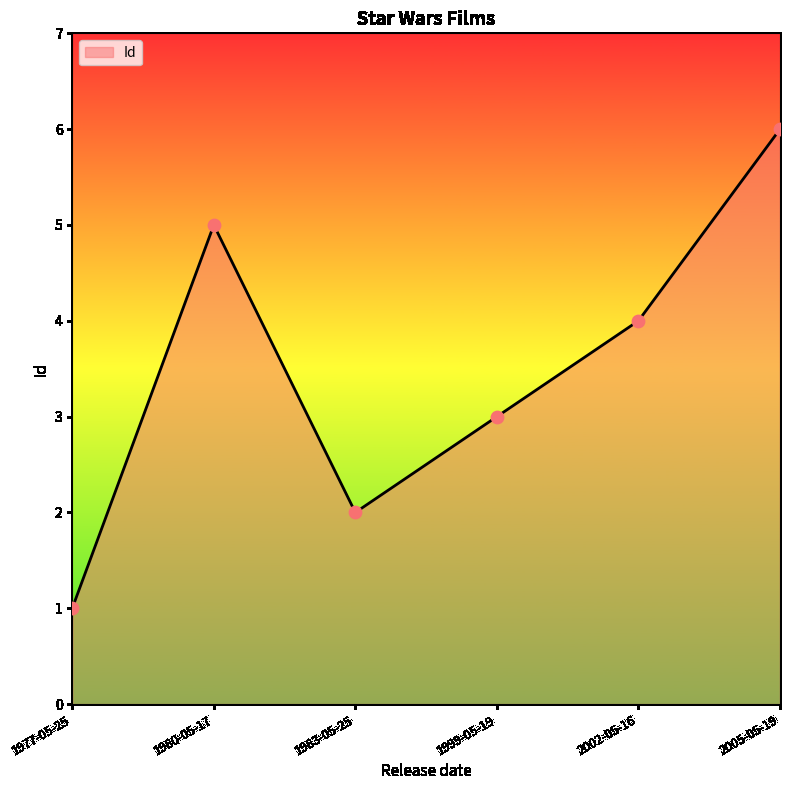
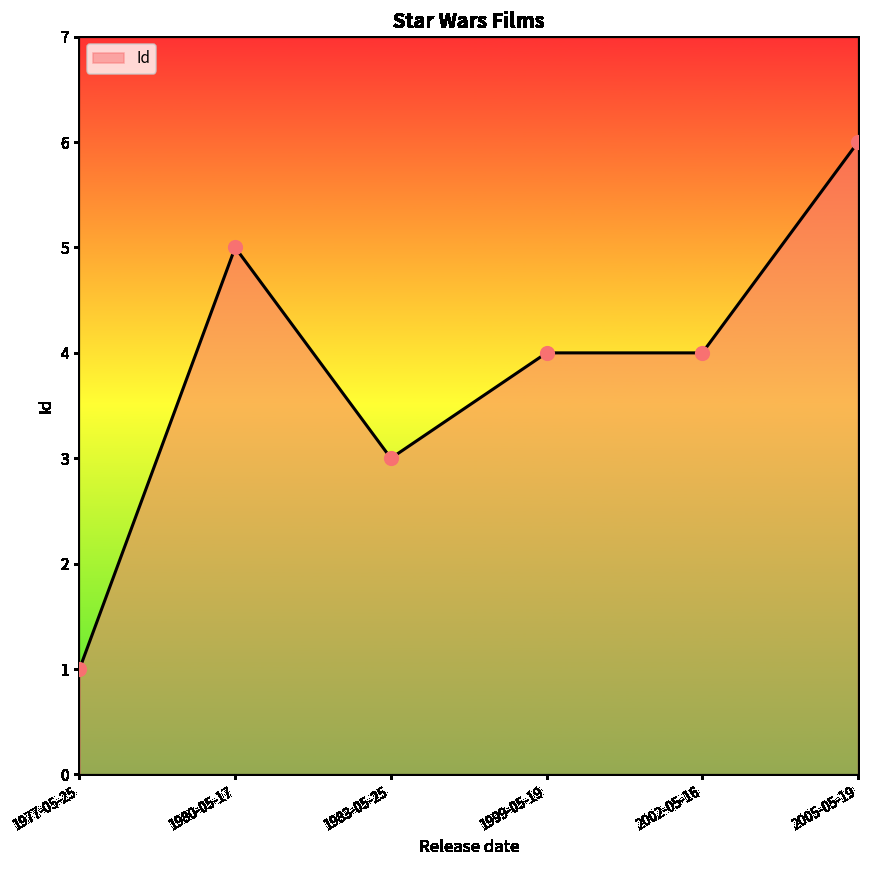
1983-05-25: 2 -> 3
1999-05-19: 3 -> 4
